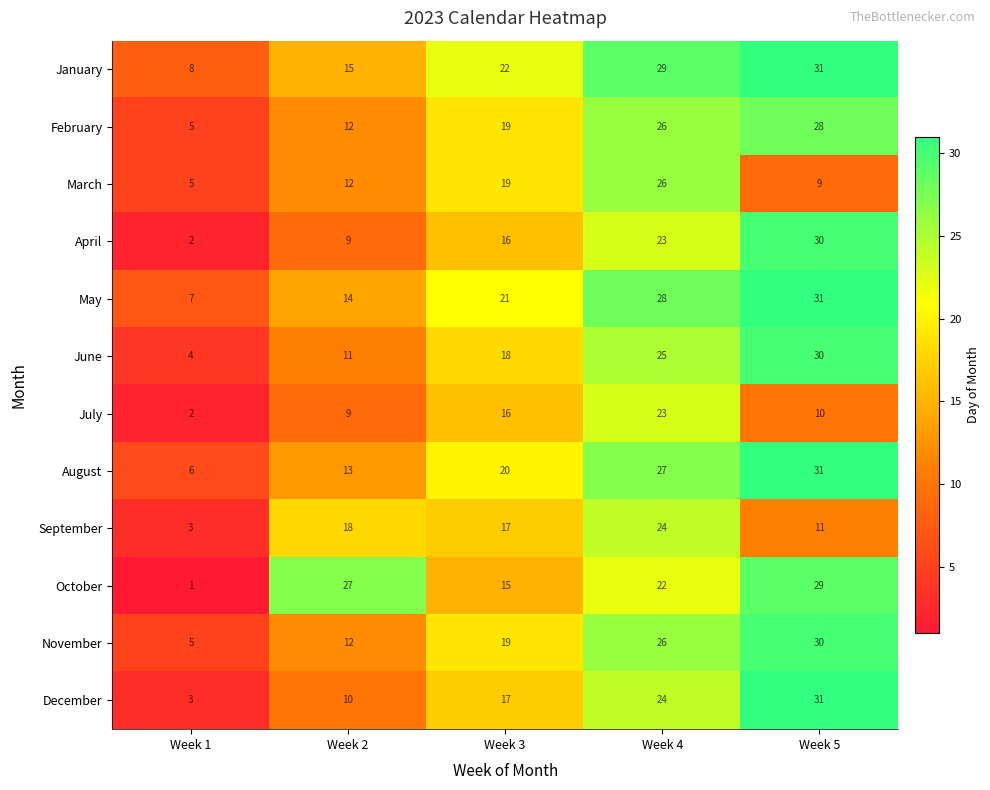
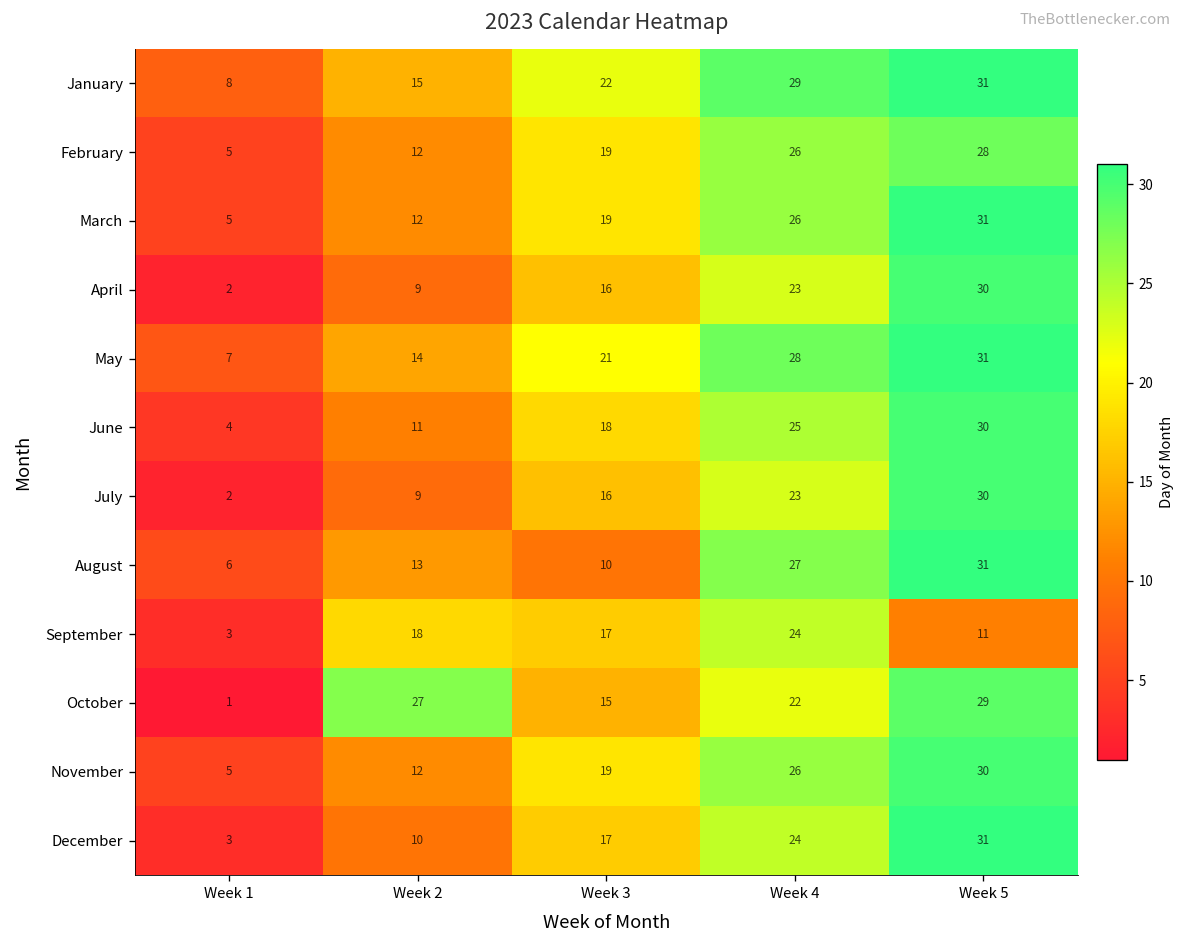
March, Week 5: 9 -> 31
July, Week 5: 10 -> 30
August, Week 3: 20 -> 10
